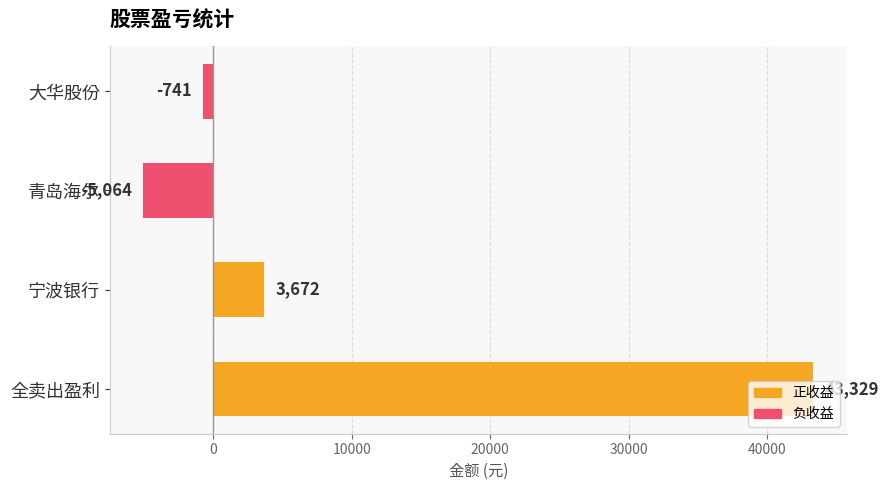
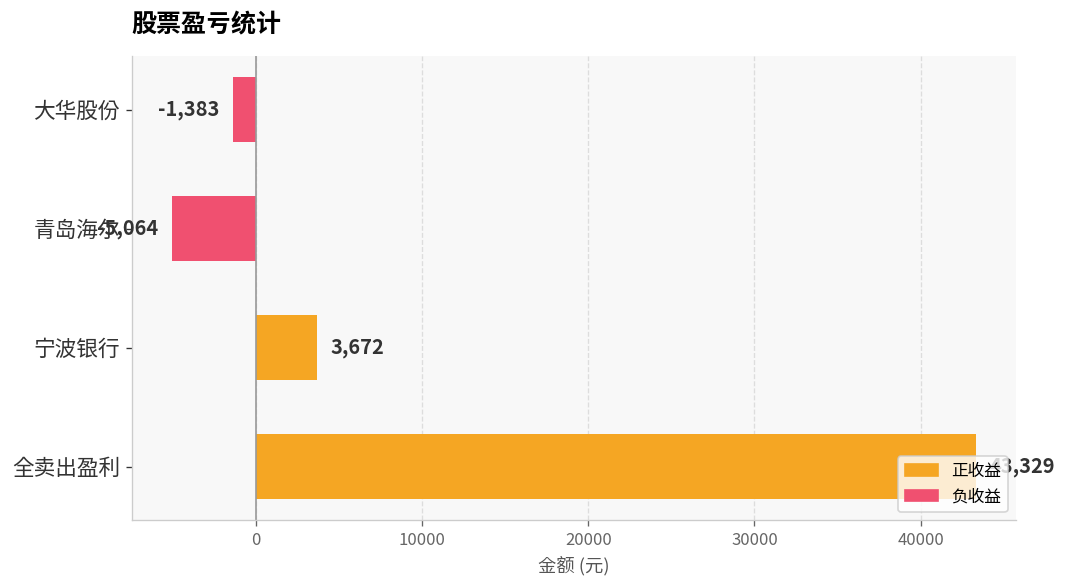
大华股份: -741 -> -1,383
